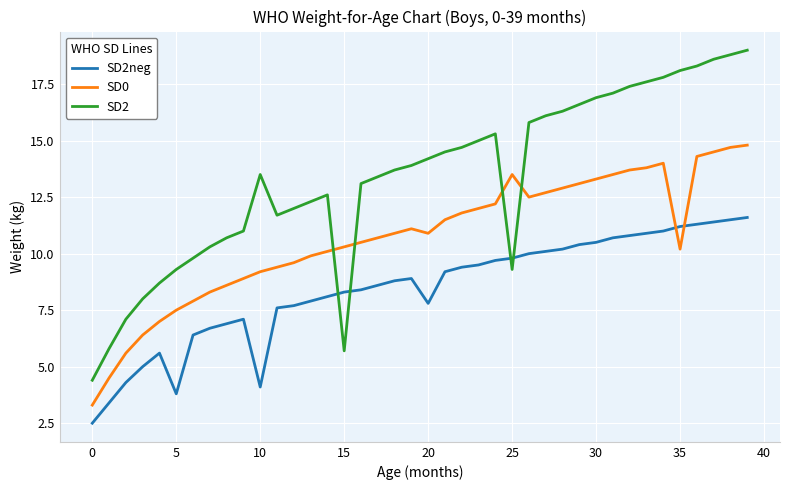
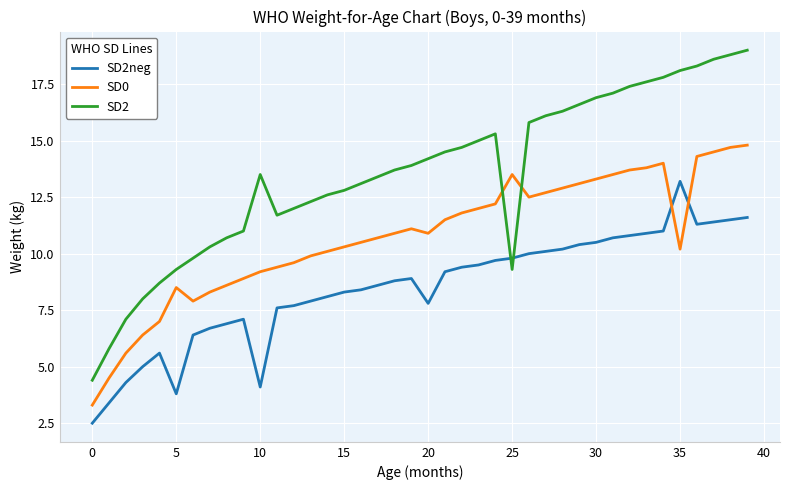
SD0, 5: 7.5 -> 8.5
SD2, 15: 5.7 -> 12.8
SD2neg, 35: 11.2 -> 13.2
